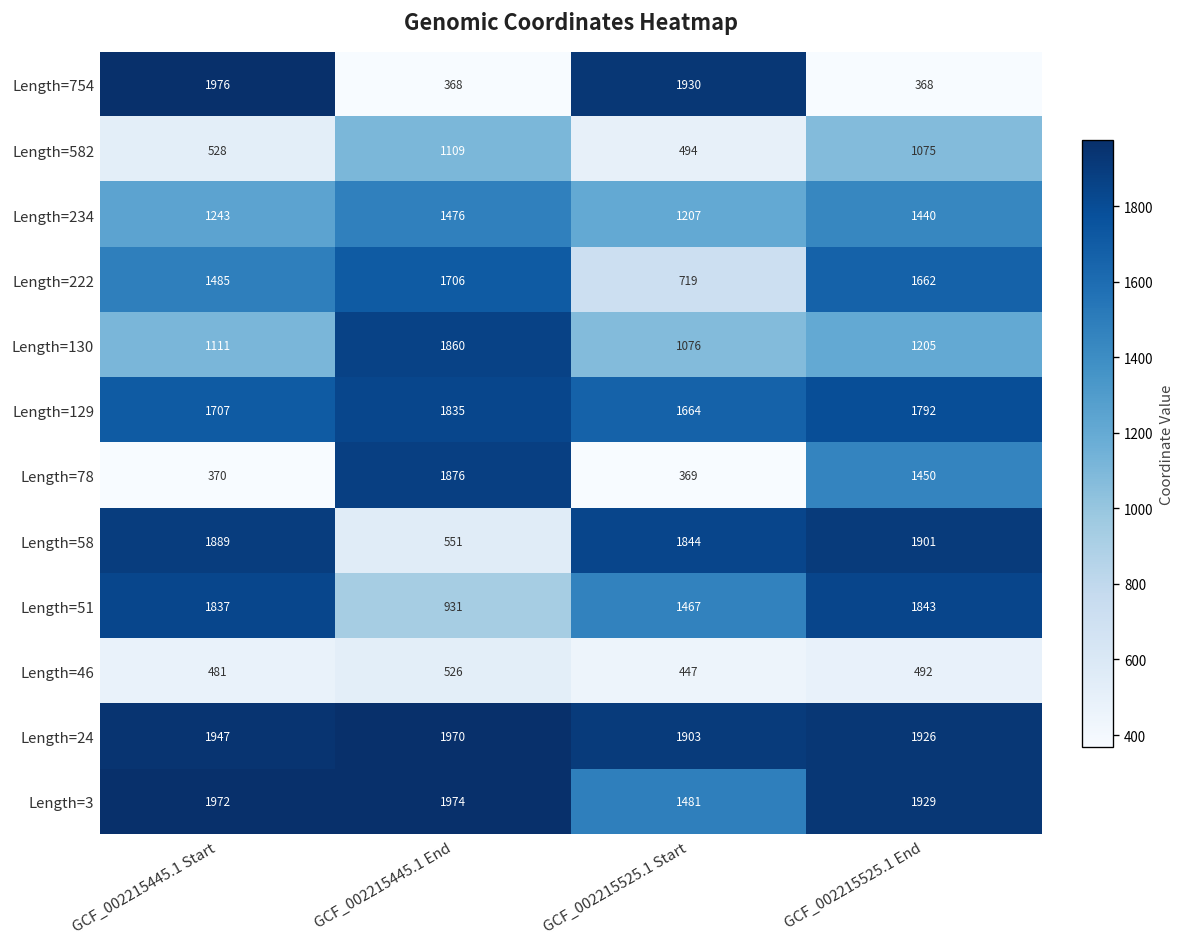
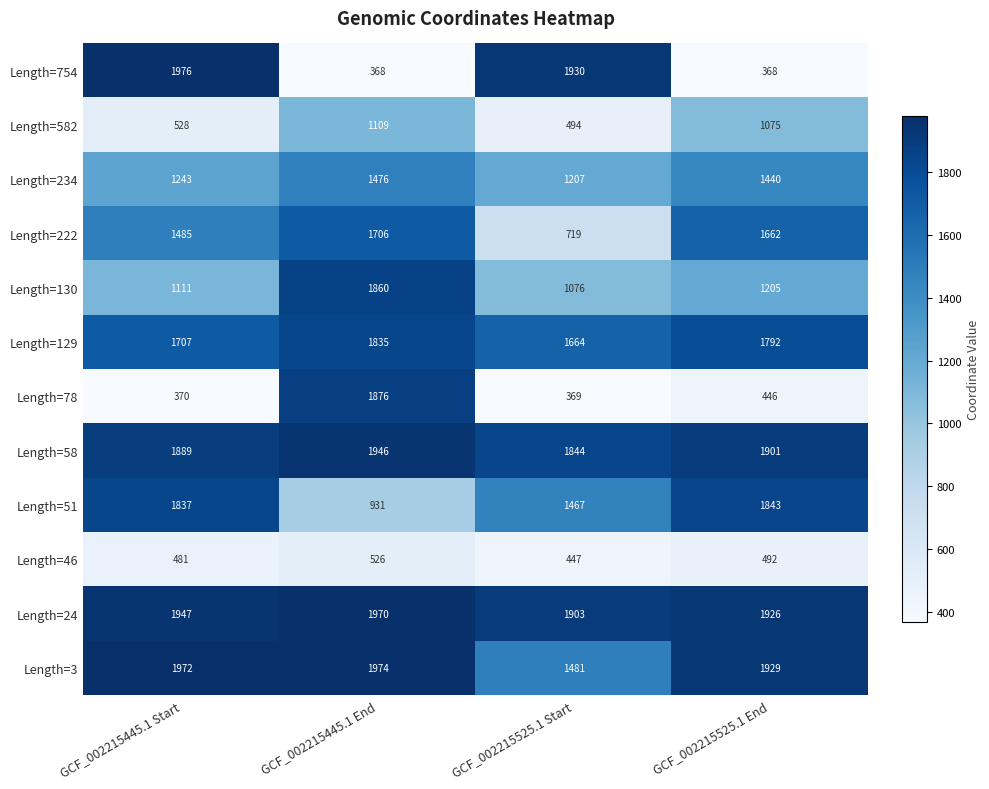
Length=78, GCF_002215525.1 End: 1450 -> 446
Length=58, GCF_002215445.1 End: 551 -> 1946
